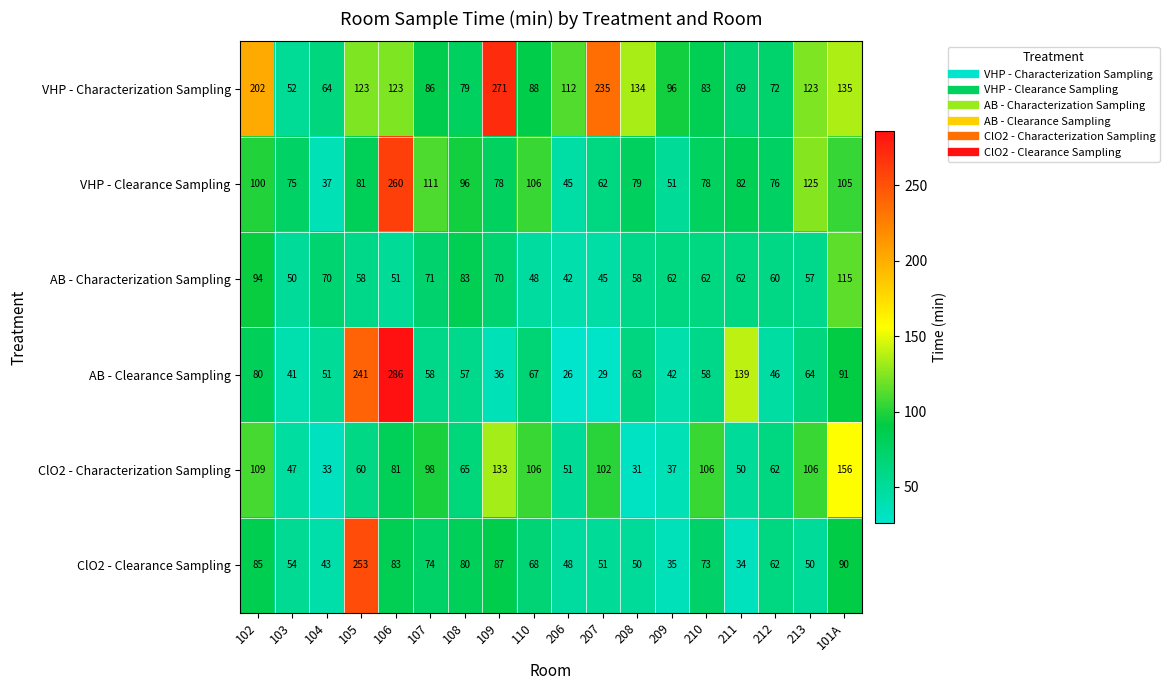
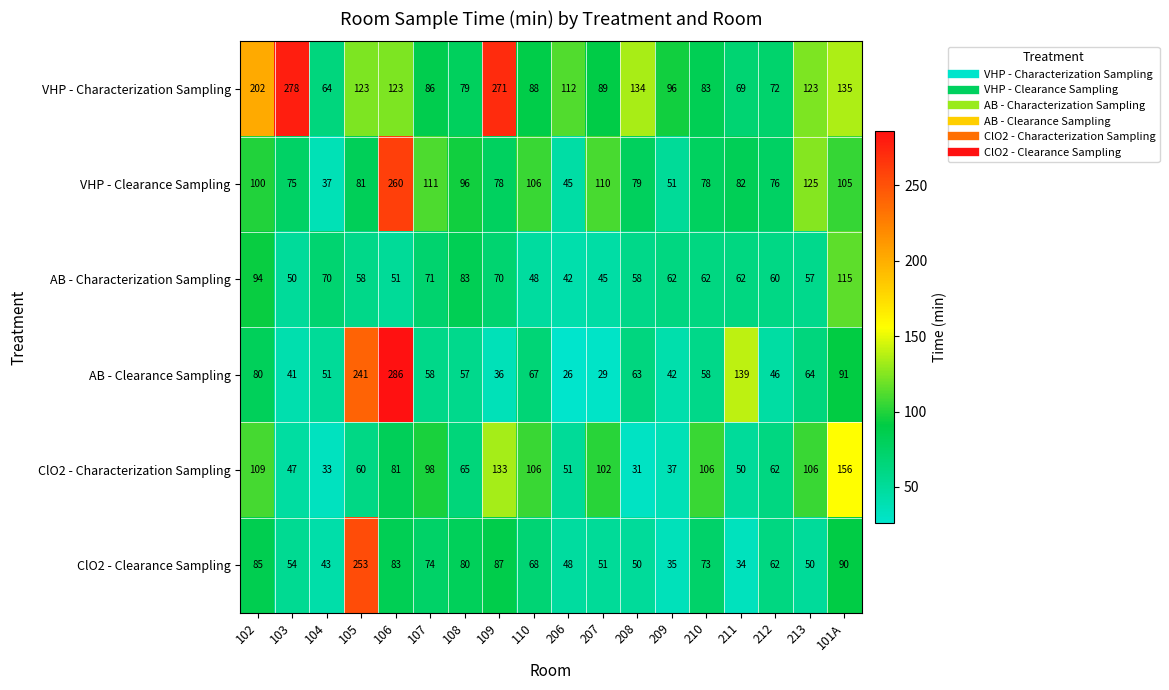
VHP - Characterization Sampling, 103: 52 -> 278
VHP - Characterization Sampling, 207: 235 -> 89
VHP - Clearance Sampling, 207: 62 -> 110
